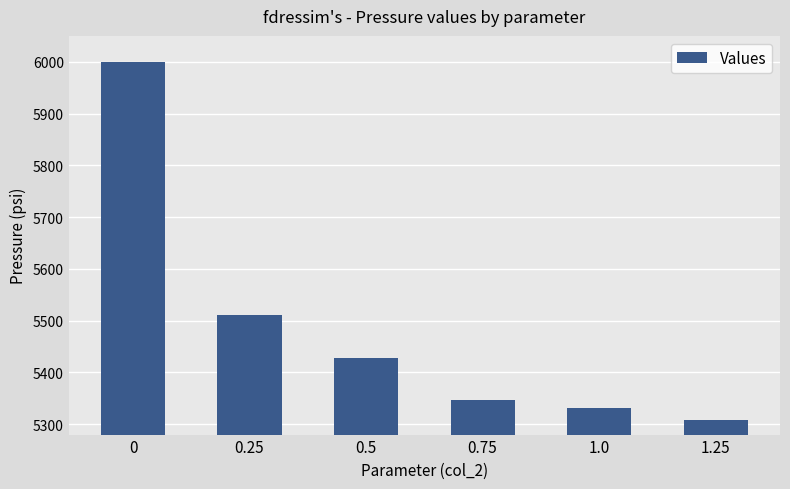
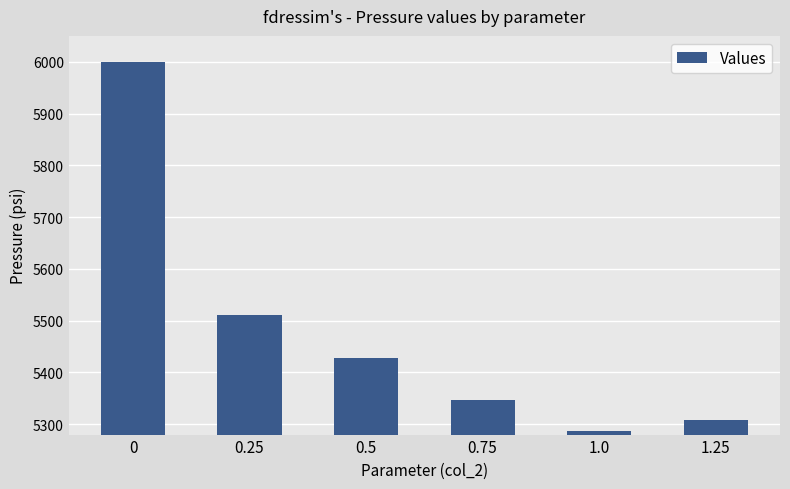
1.0: 5330 -> 5290
